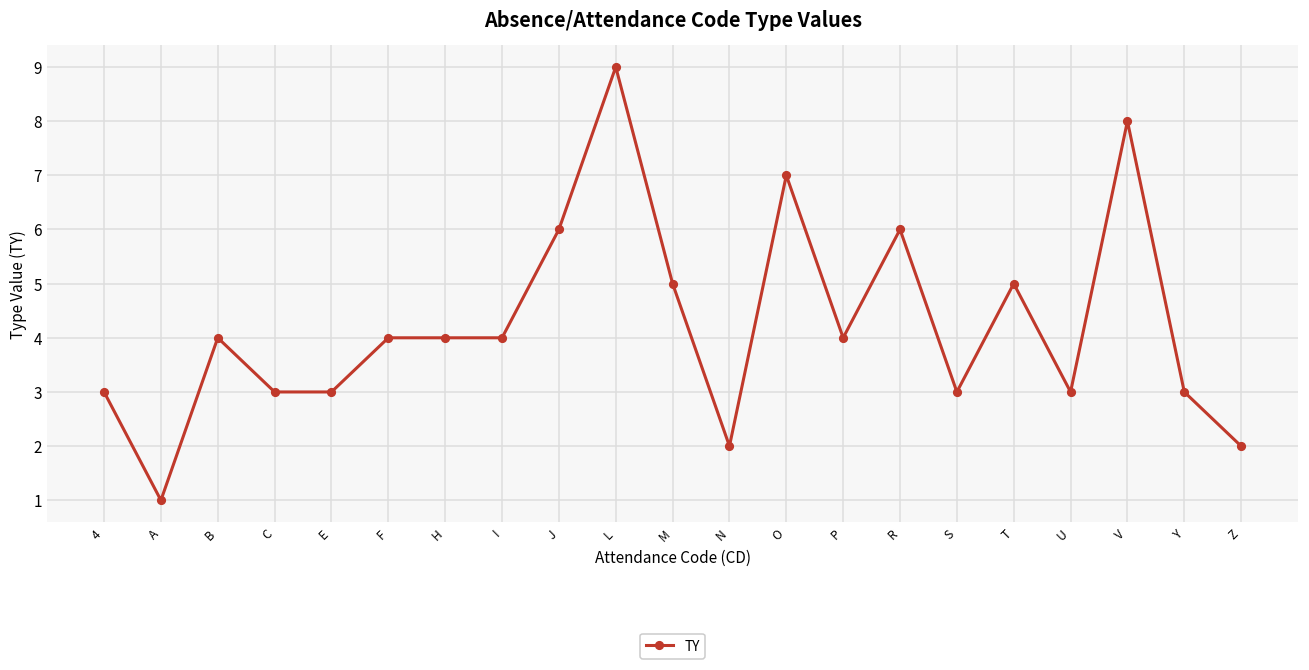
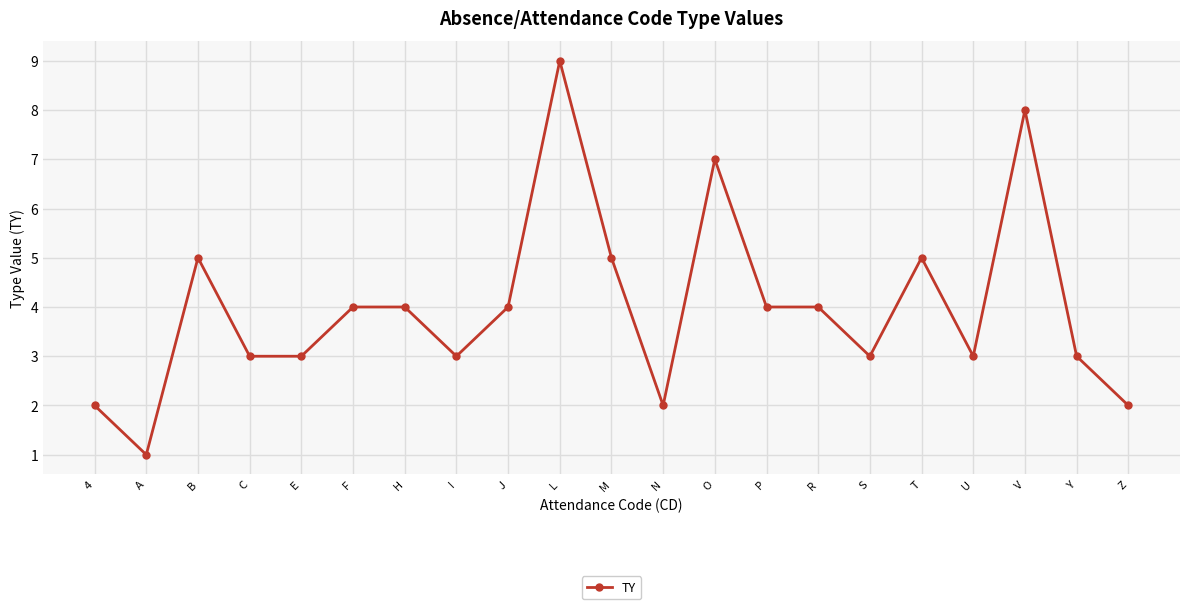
4: 3 -> 2
B: 4 -> 5
I: 4 -> 3
J: 6 -> 4
R: 6 -> 4
